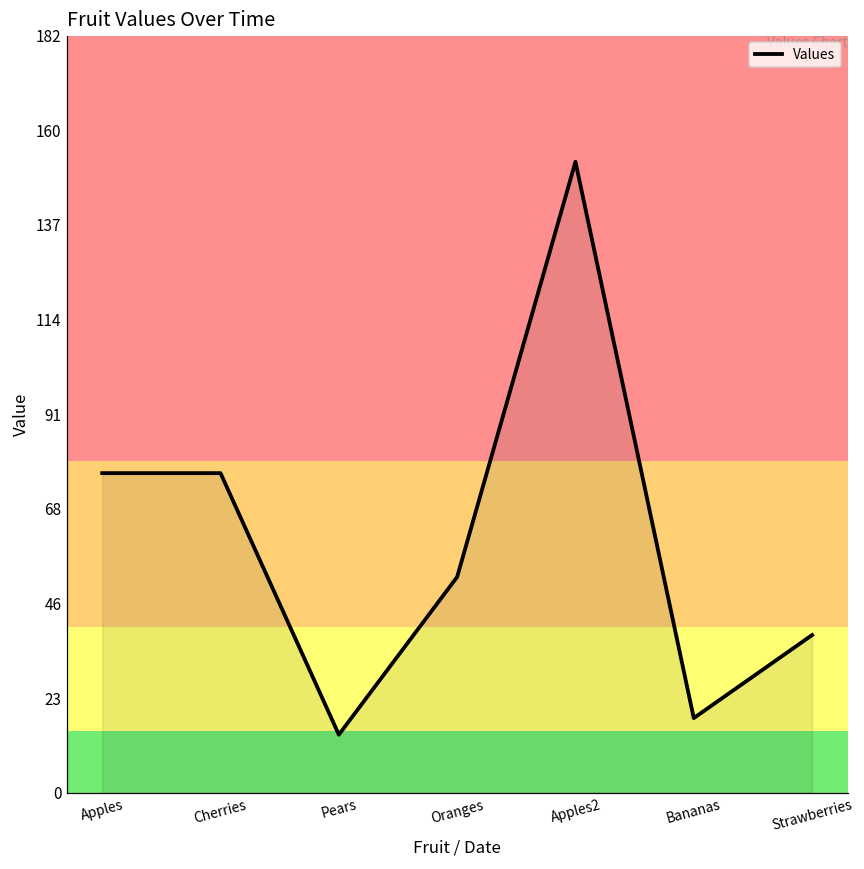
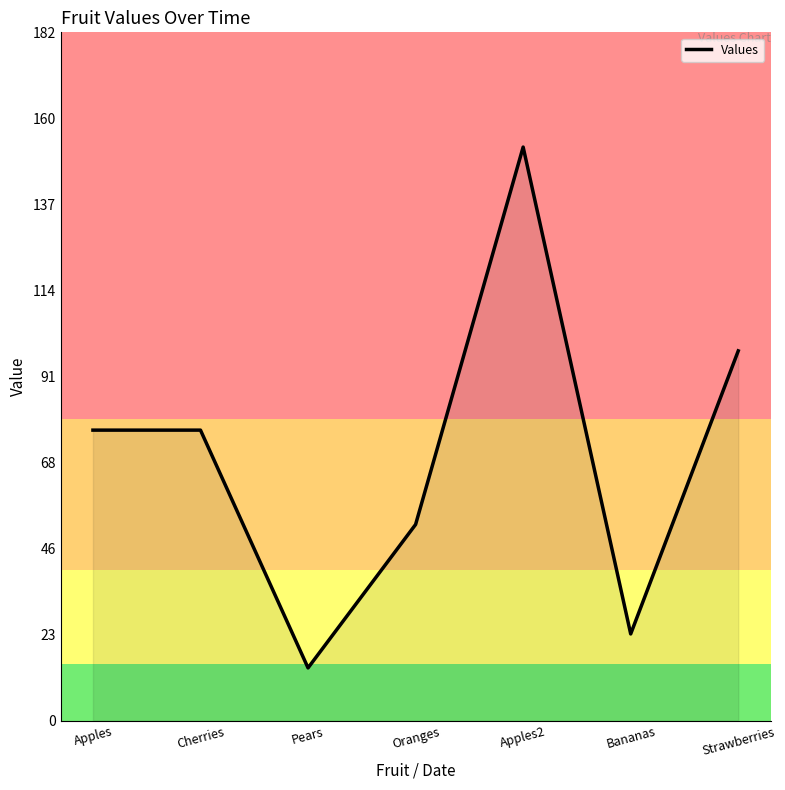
Bananas: 18 -> 23
Strawberries: 38 -> 98
